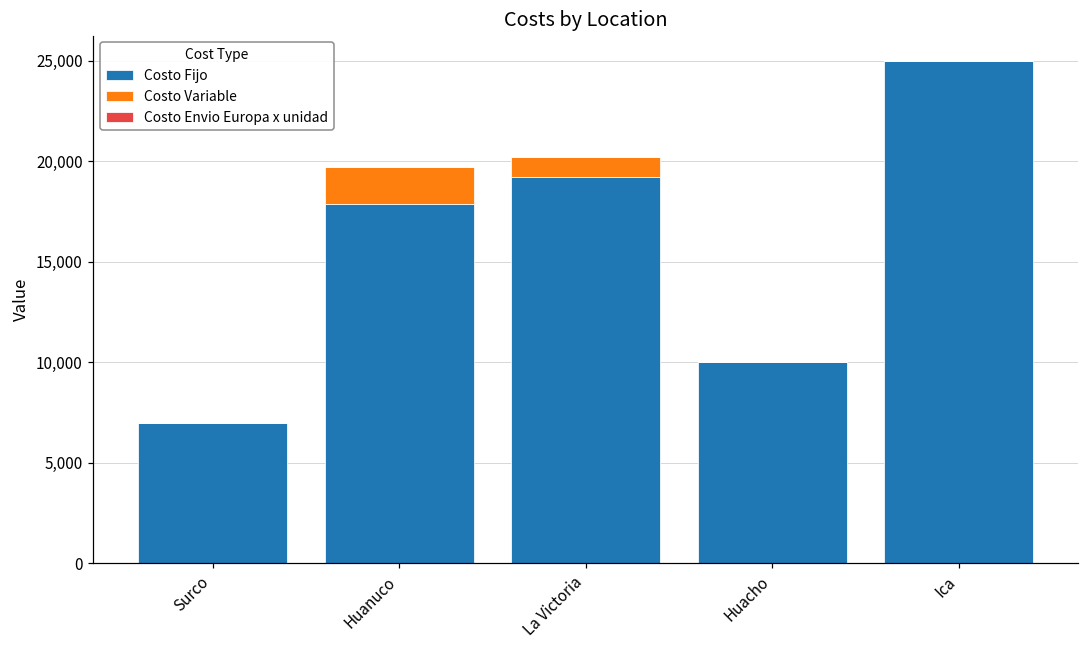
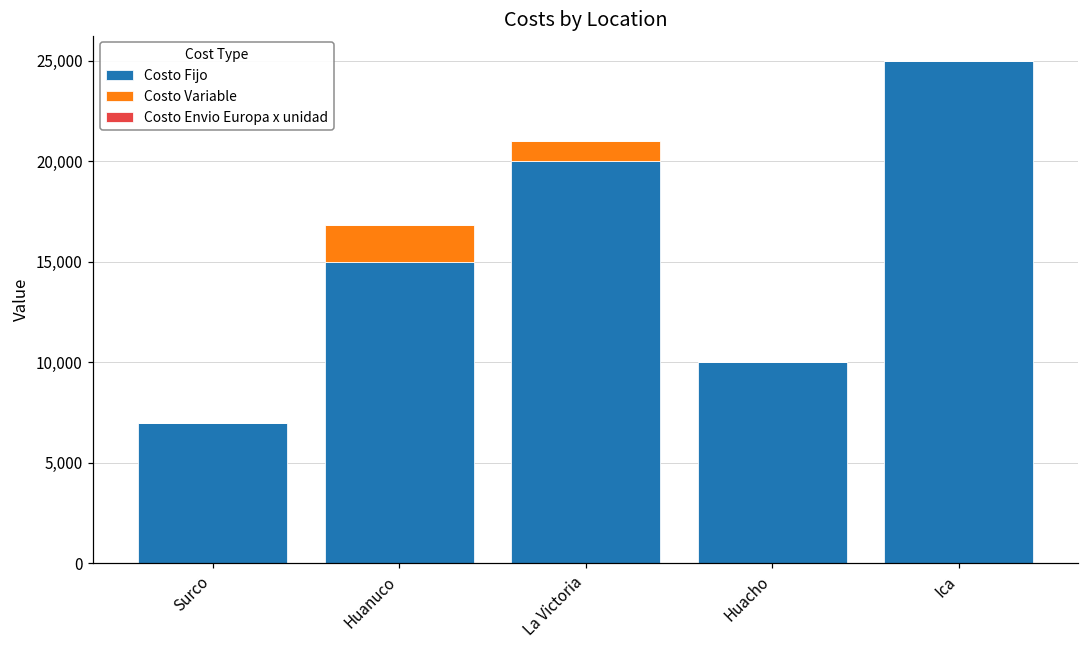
Costo Fijo, Huanuco: 17,900 -> 15,000
Costo Fijo, La Victoria: 19,200 -> 20,000
